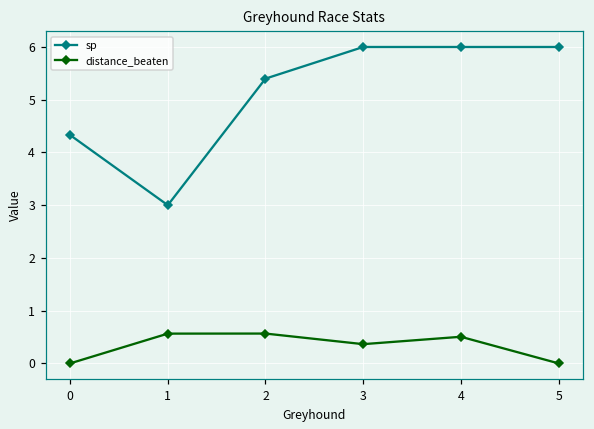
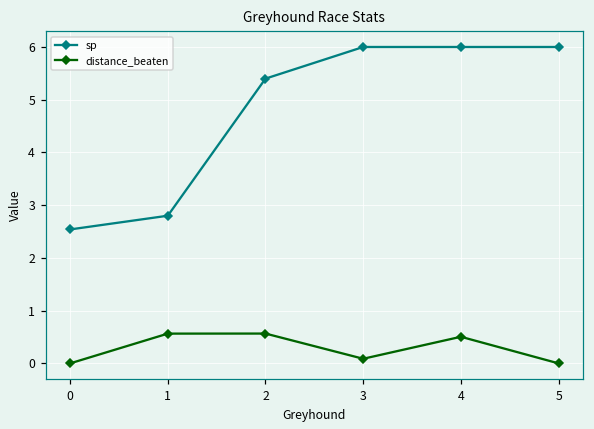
sp, 0: 4.3 -> 2.5
sp, 1: 3.0 -> 2.8
distance_beaten, 3: 0.4 -> 0.1
